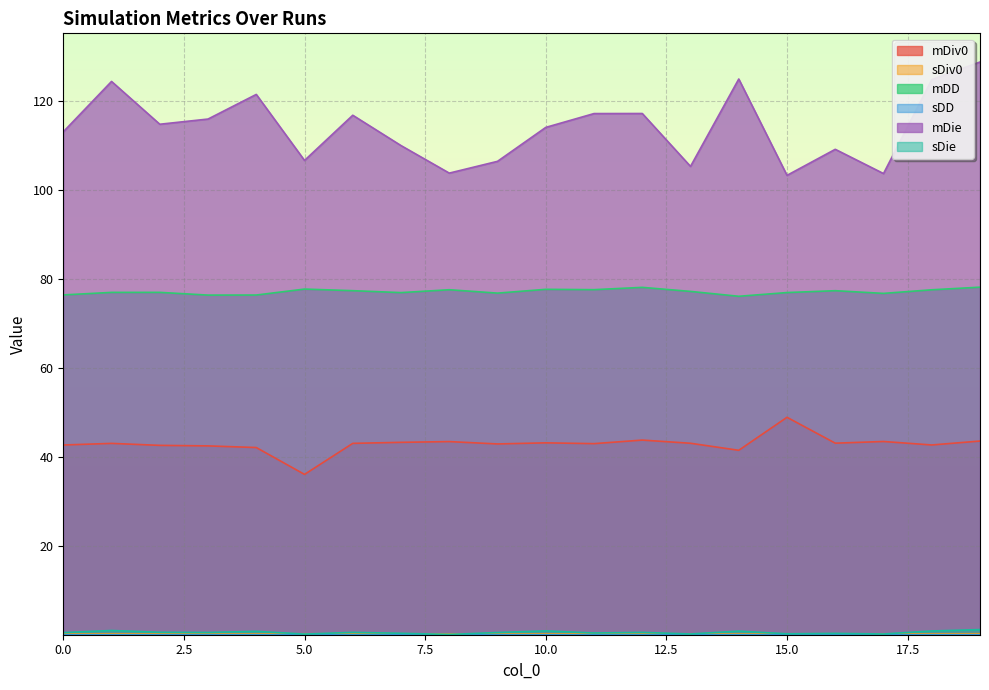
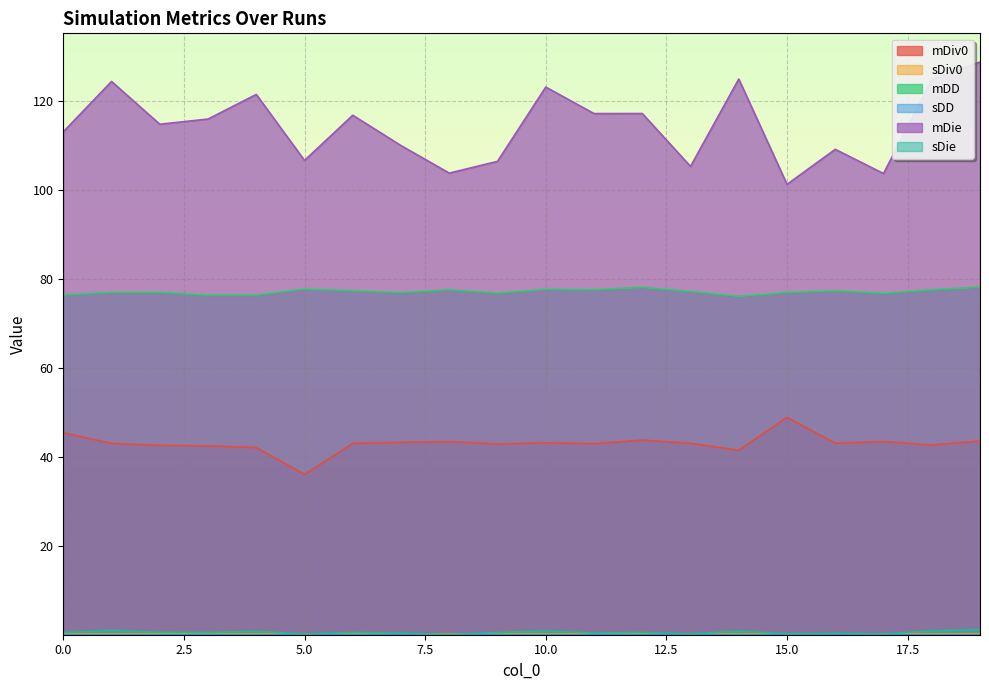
mDiv0, 0.0: 43 -> 45
mDie, 10.0: 114 -> 123
mDie, 15.0: 103 -> 101
